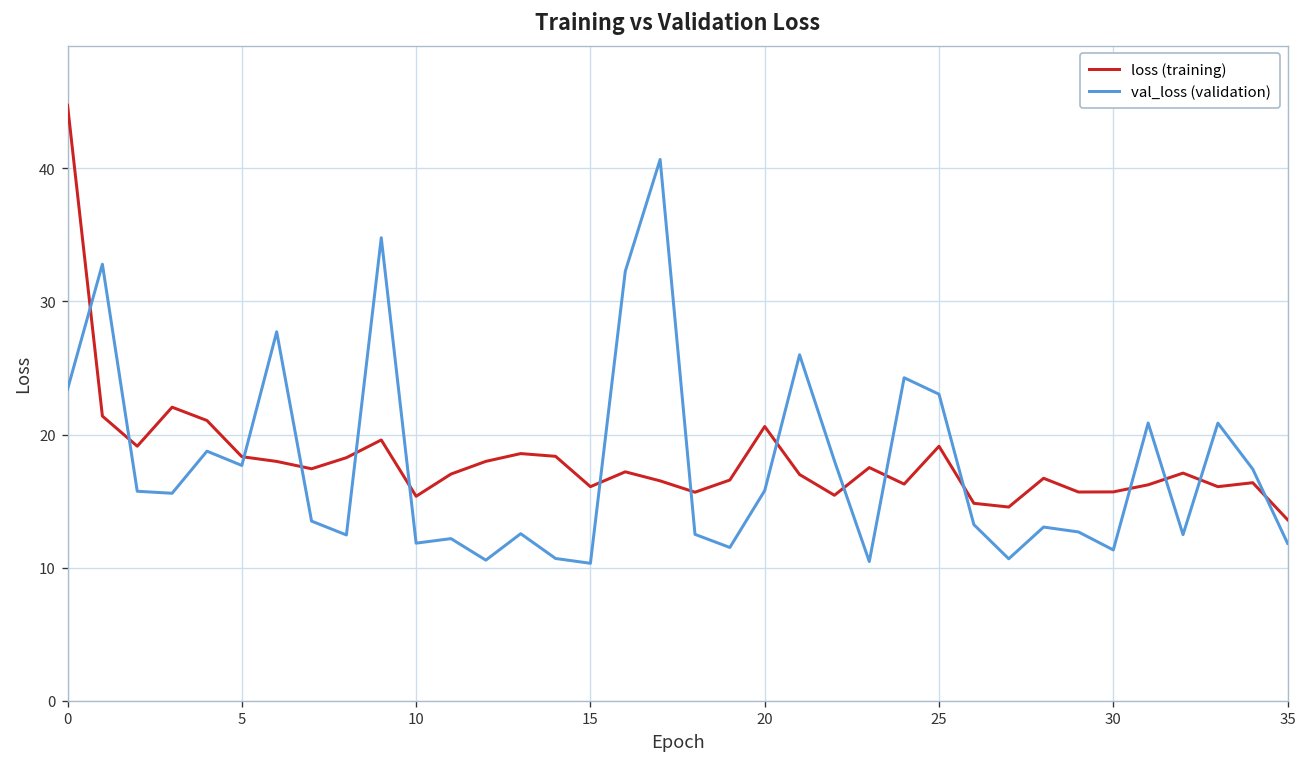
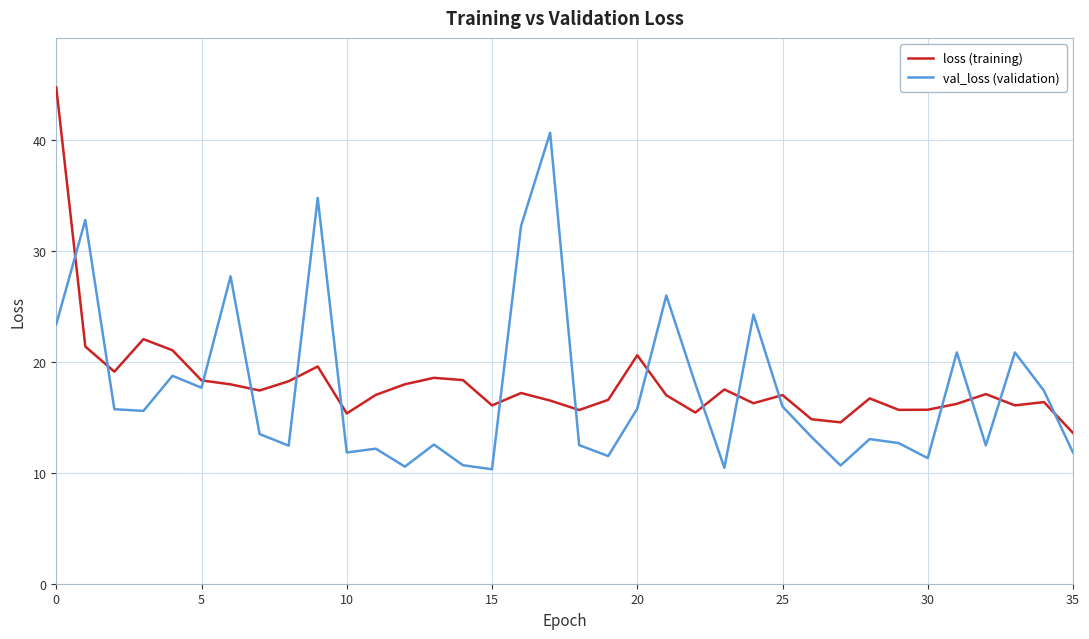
loss (training), 25: 19.1 -> 17.0
val_loss (validation), 25: 23.0 -> 16.0
